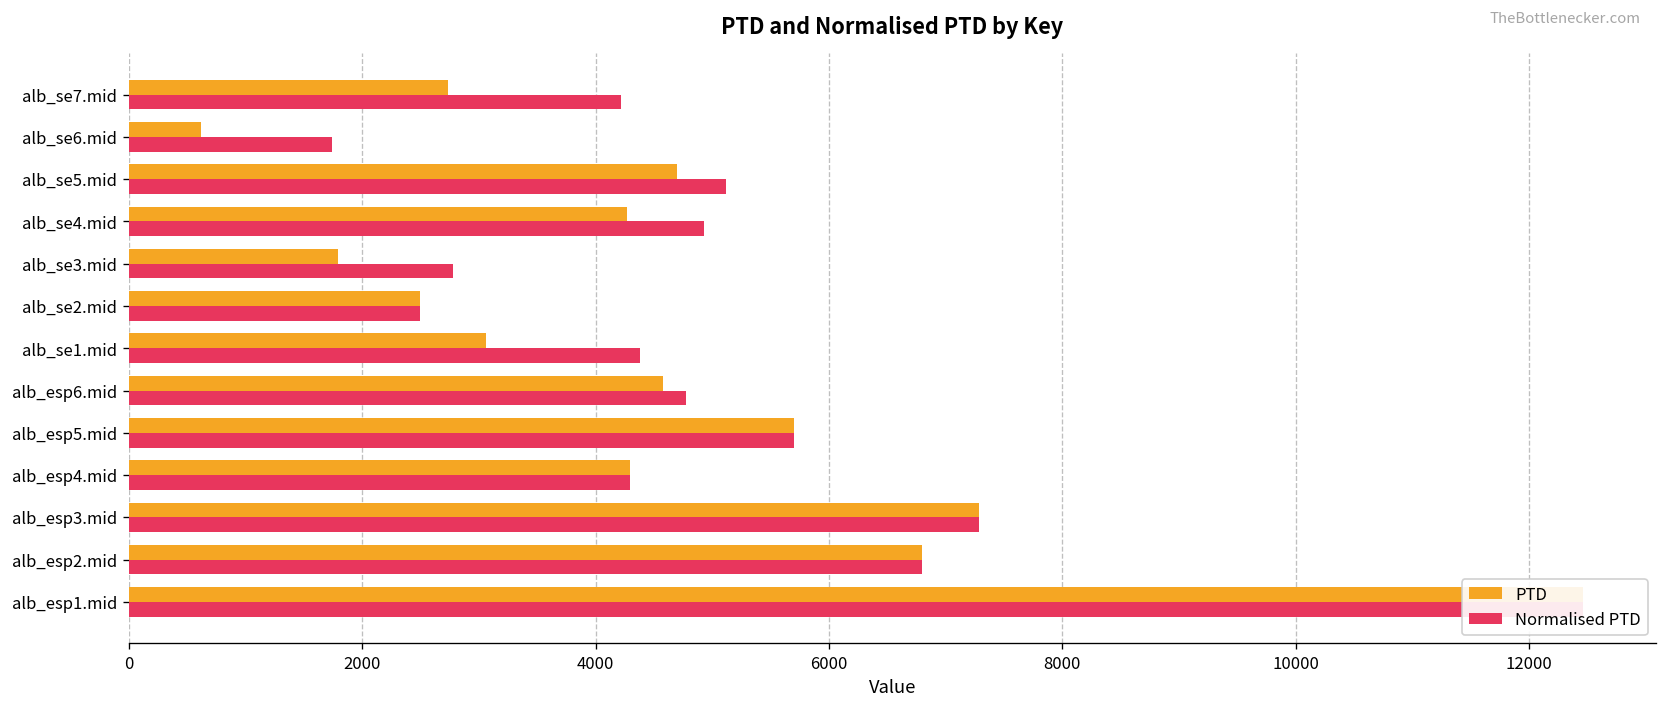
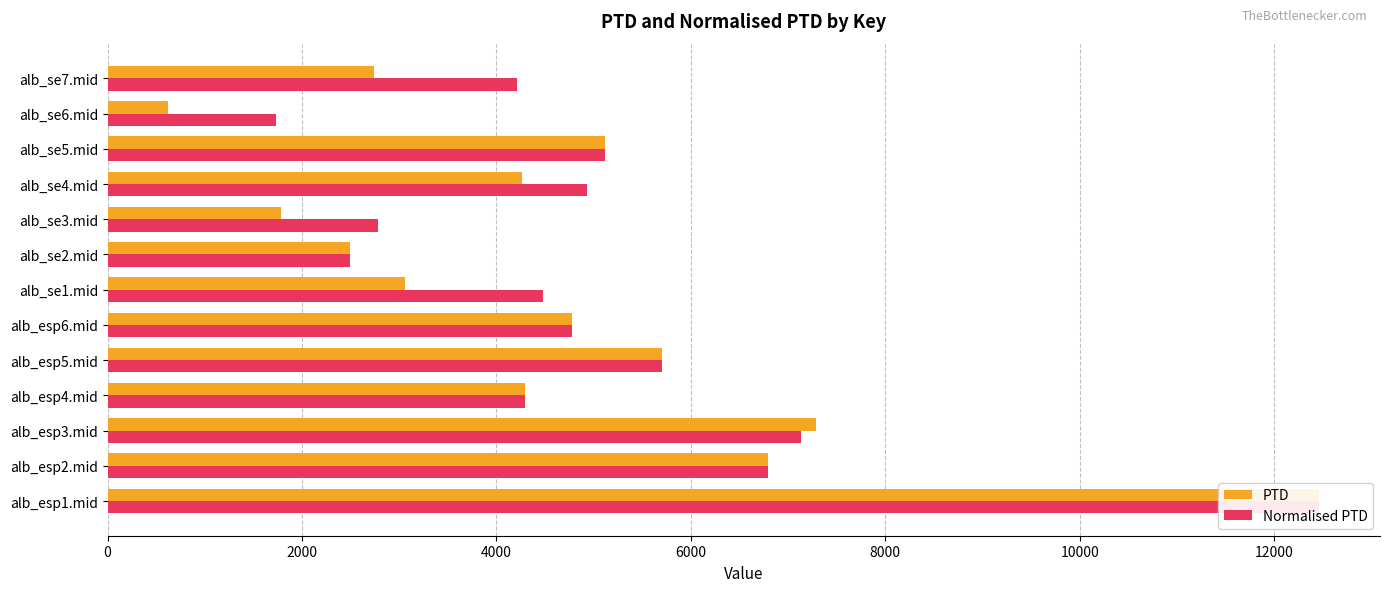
PTD, alb_se5.mid: 4700 -> 5100
Normalised PTD, alb_se1.mid: 4400 -> 4500
PTD, alb_esp6.mid: 4600 -> 4800
Normalised PTD, alb_esp3.mid: 7300 -> 7100
